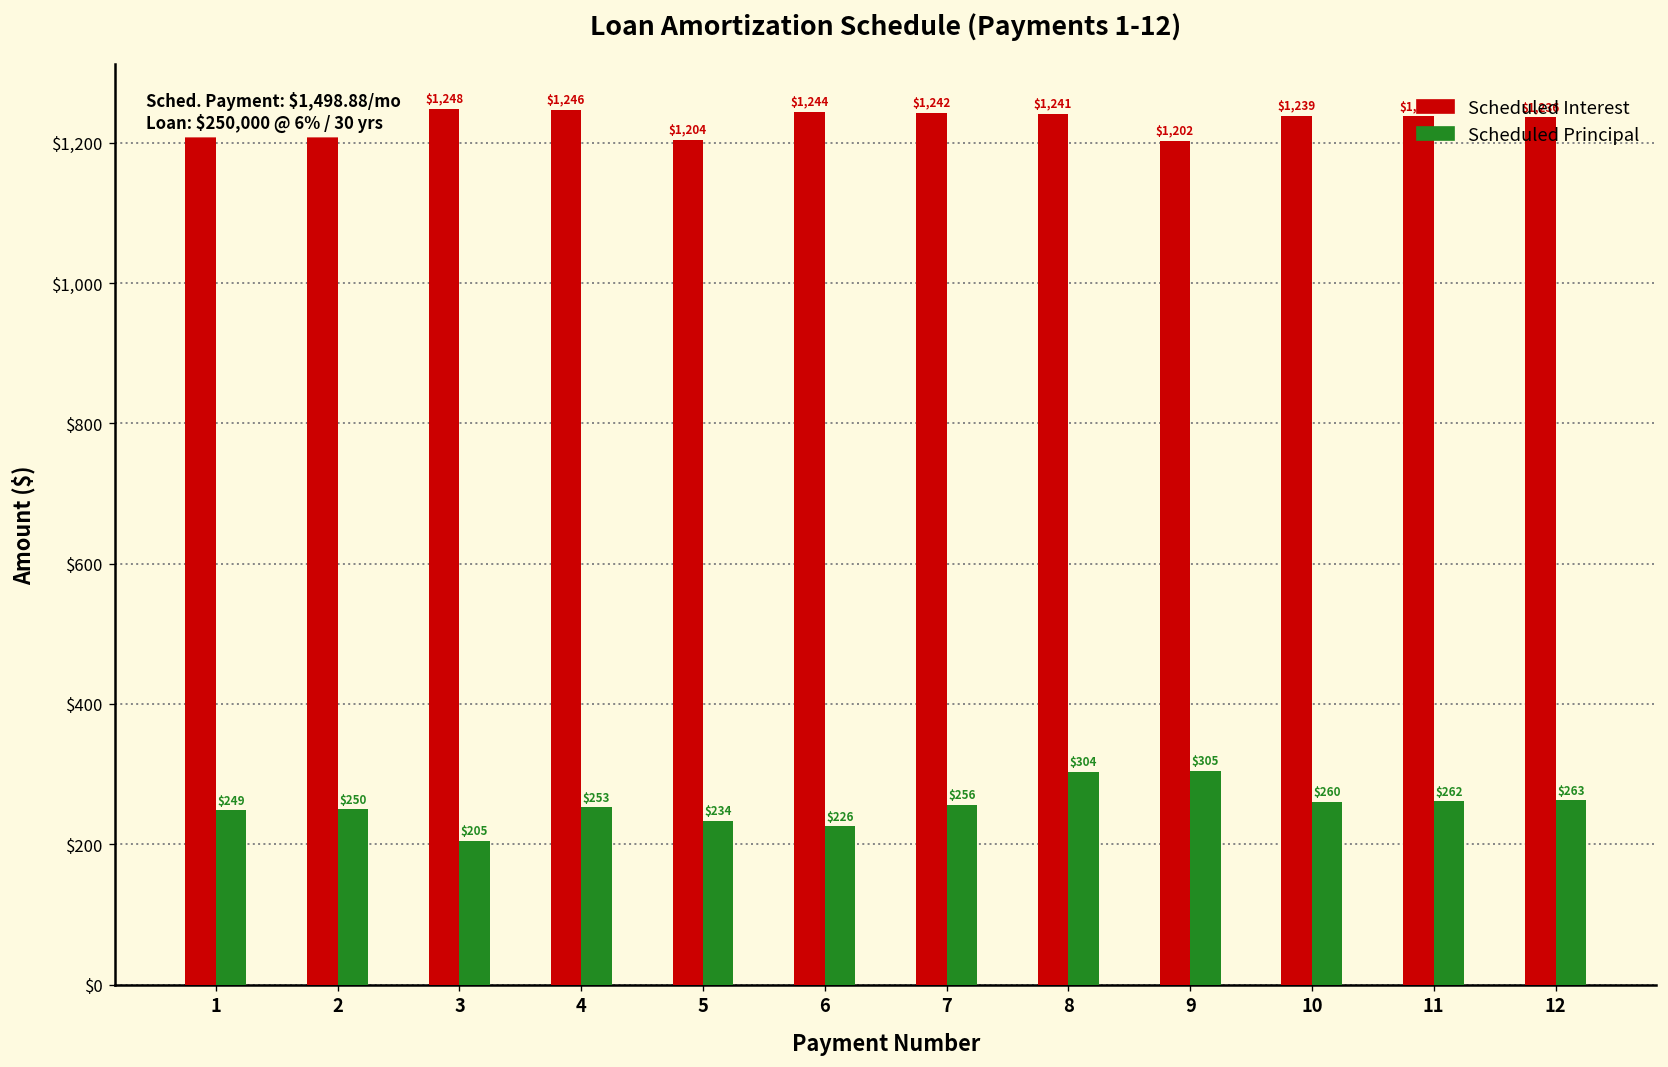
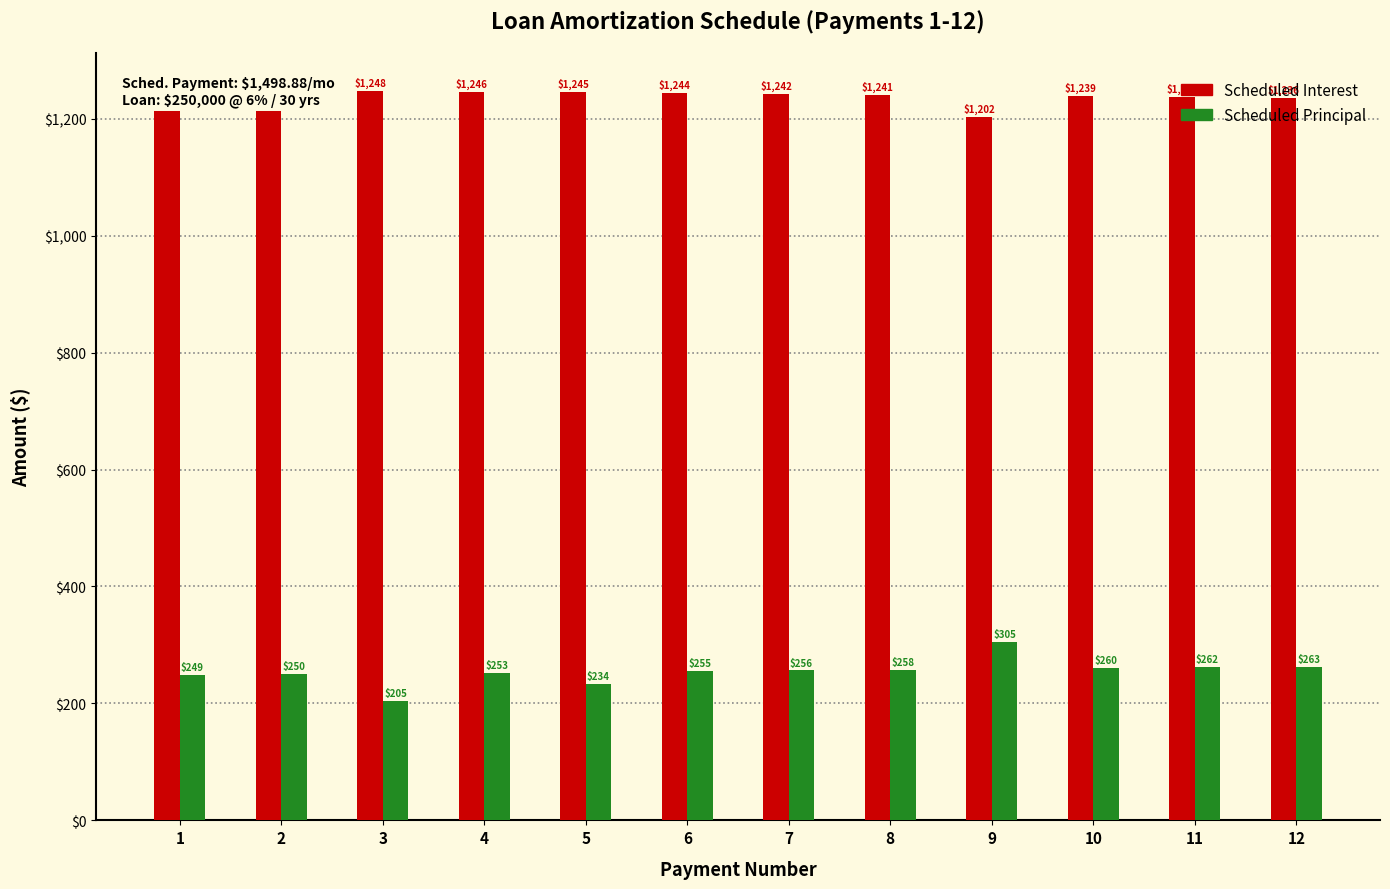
Scheduled Interest, 5: $1,204 -> $1,245
Scheduled Principal, 6: $226 -> $255
Scheduled Principal, 8: $304 -> $258
